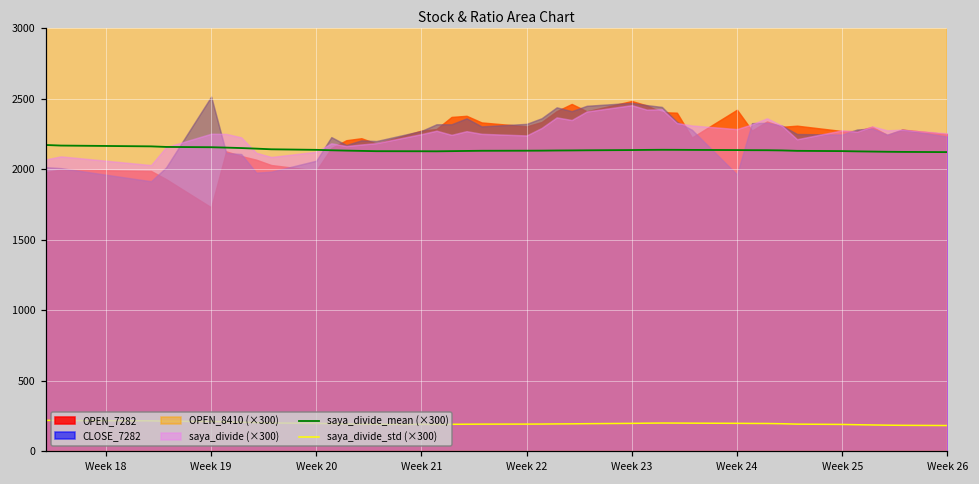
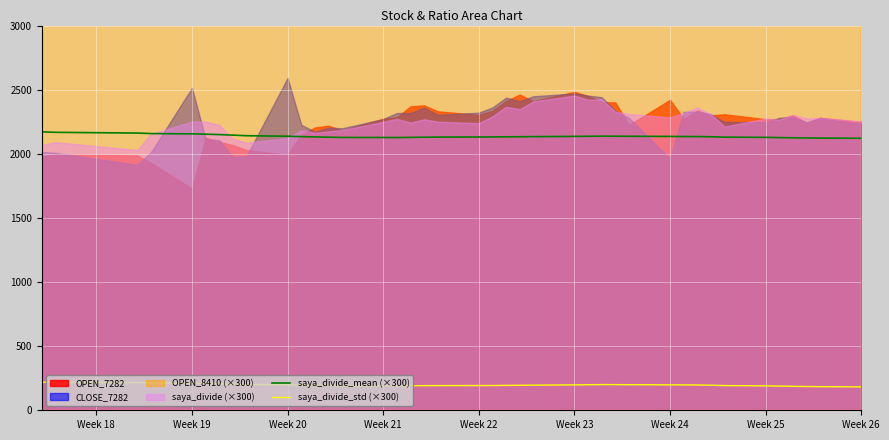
CLOSE_7282, Week 20: 2060 -> 2590
